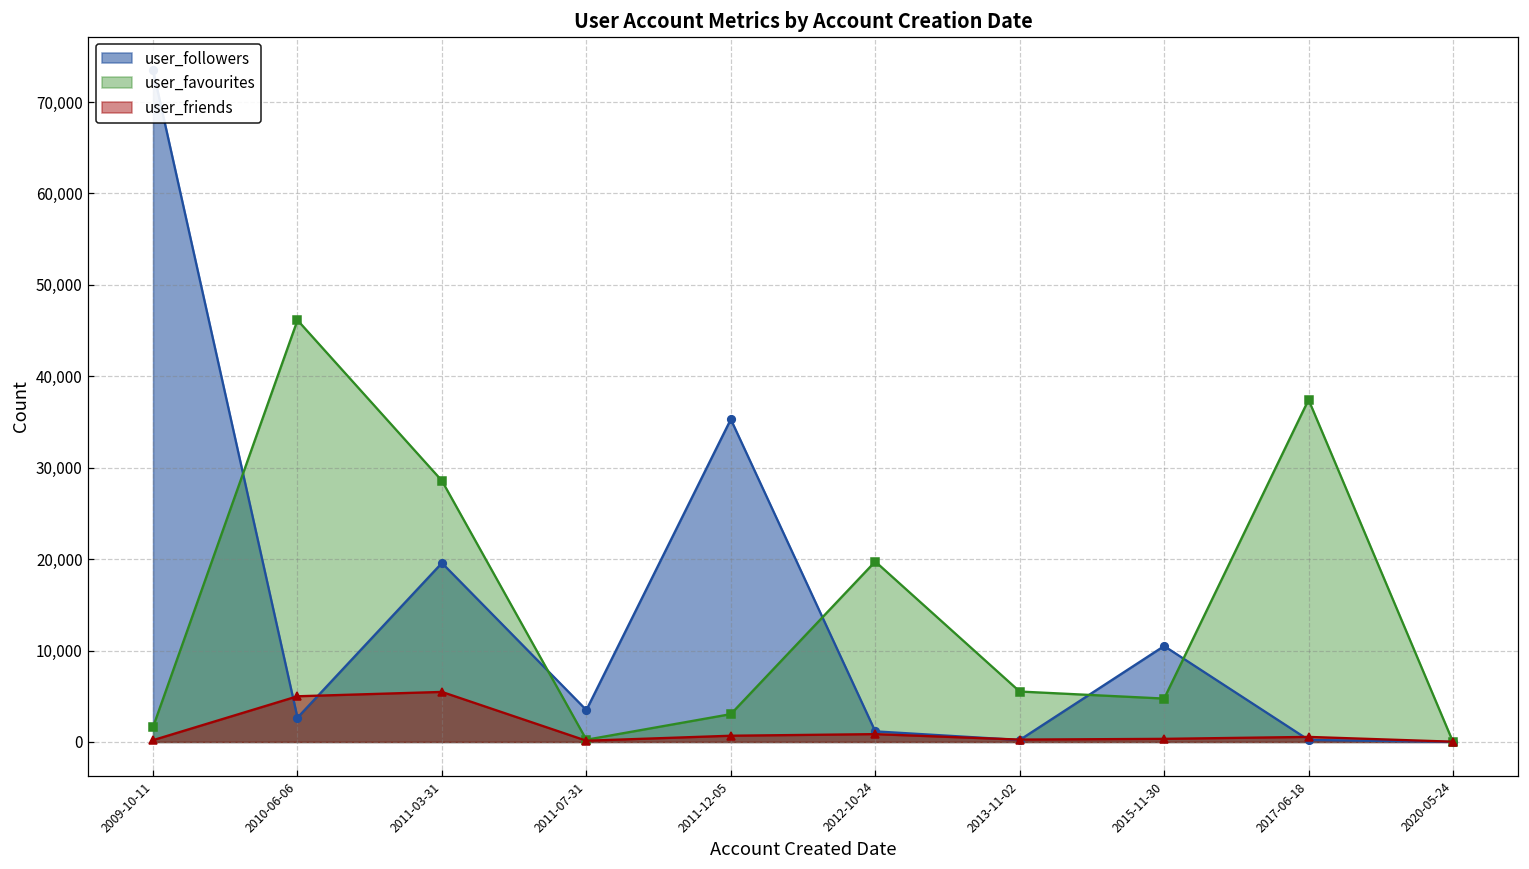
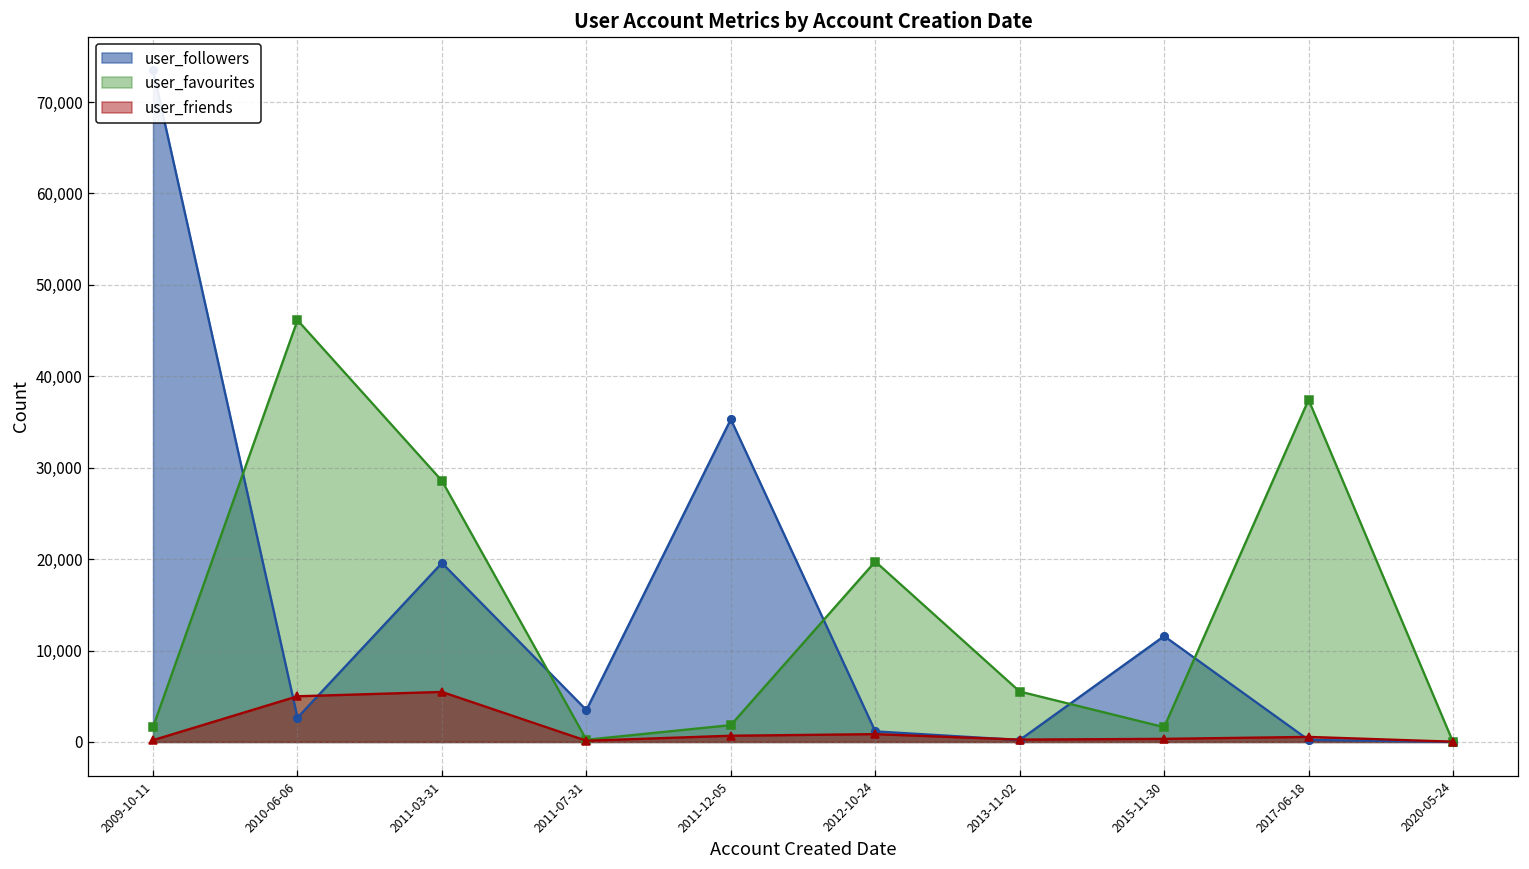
user_favourites, 2011-12-05: 3,000 -> 2,000
user_followers, 2015-11-30: 10,000 -> 12,000
user_favourites, 2015-11-30: 5,000 -> 2,000
